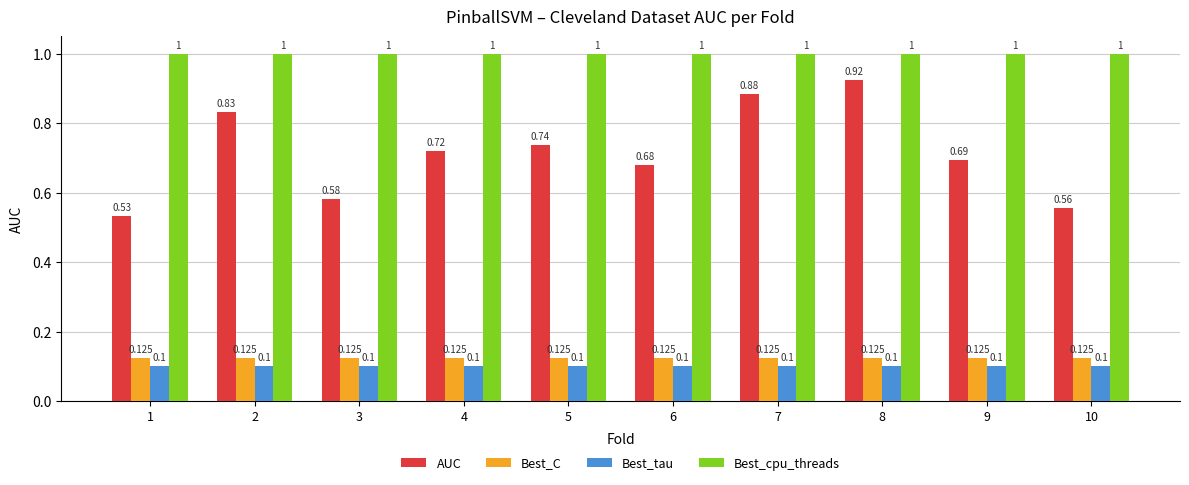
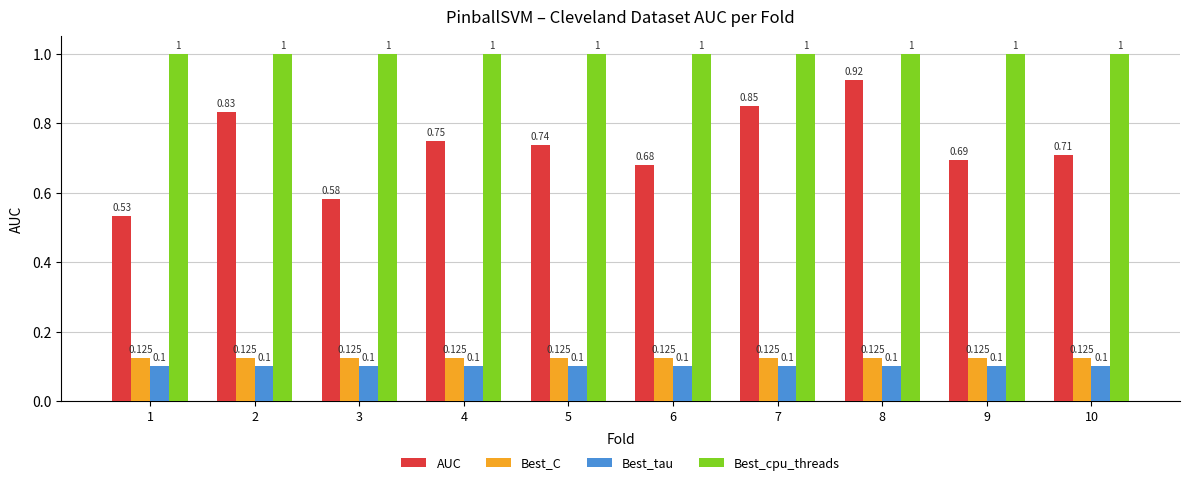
AUC, 4: 0.72 -> 0.75
AUC, 7: 0.88 -> 0.85
AUC, 10: 0.56 -> 0.71
